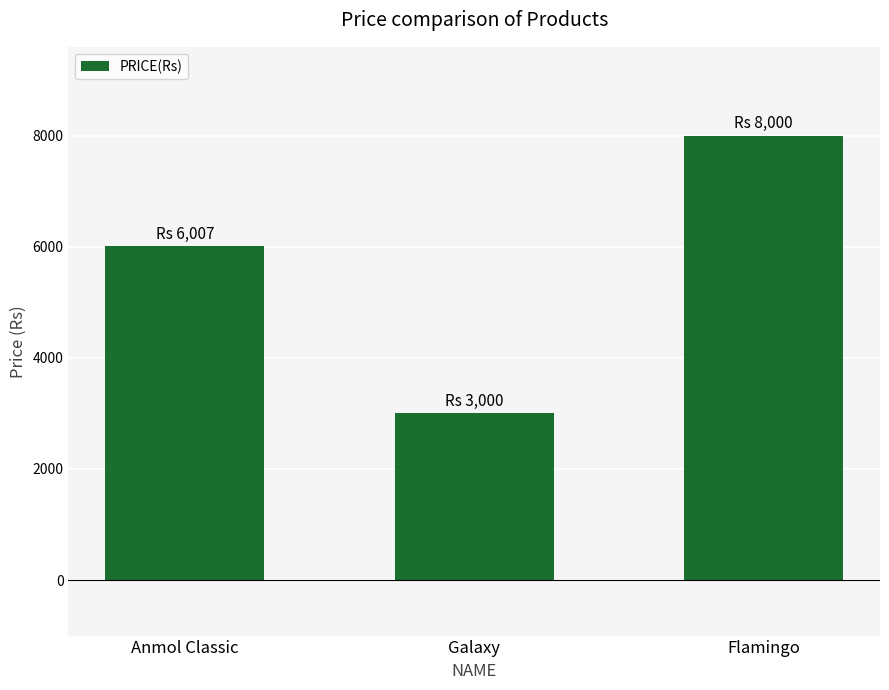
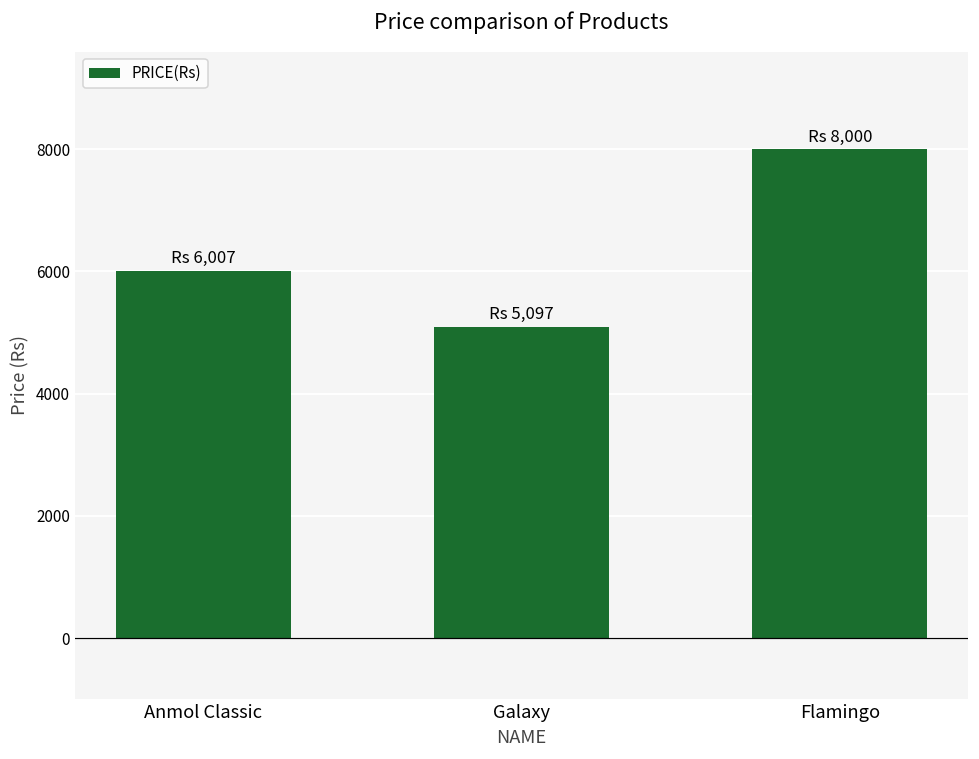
Galaxy: 3,000 -> 5,097
